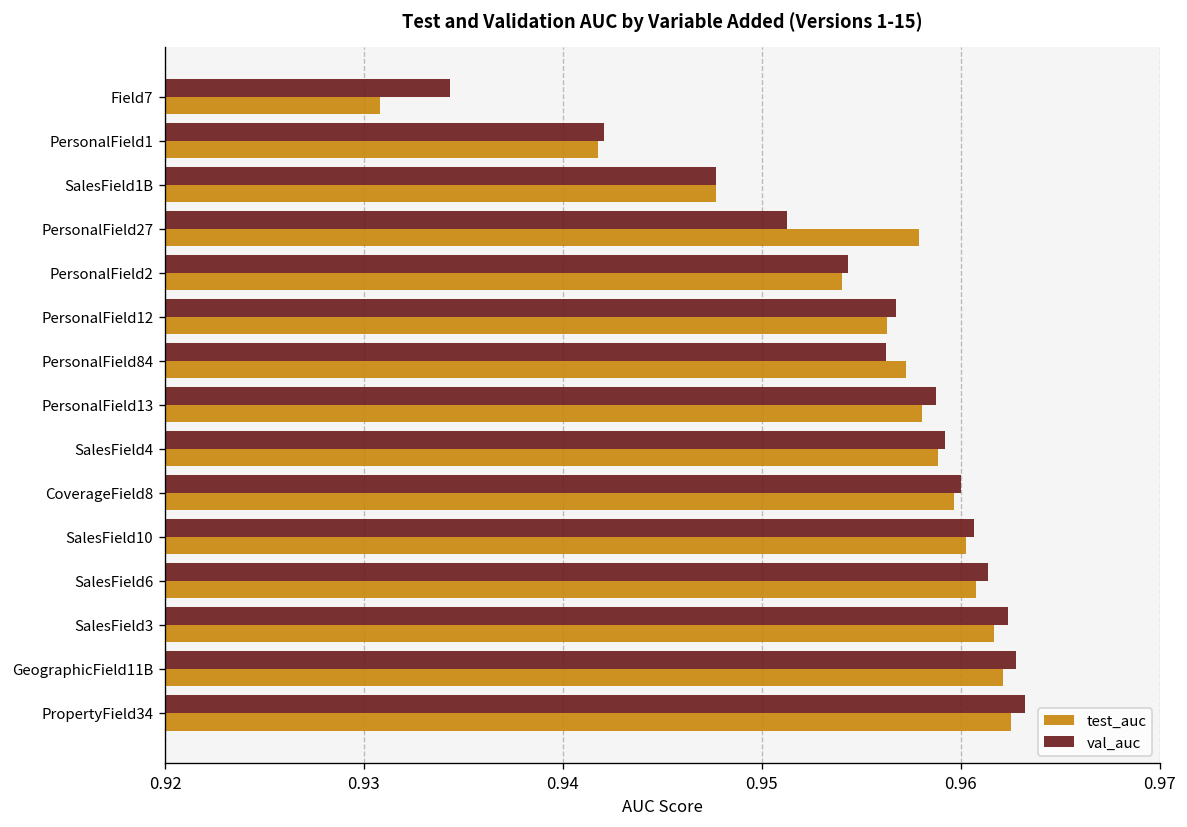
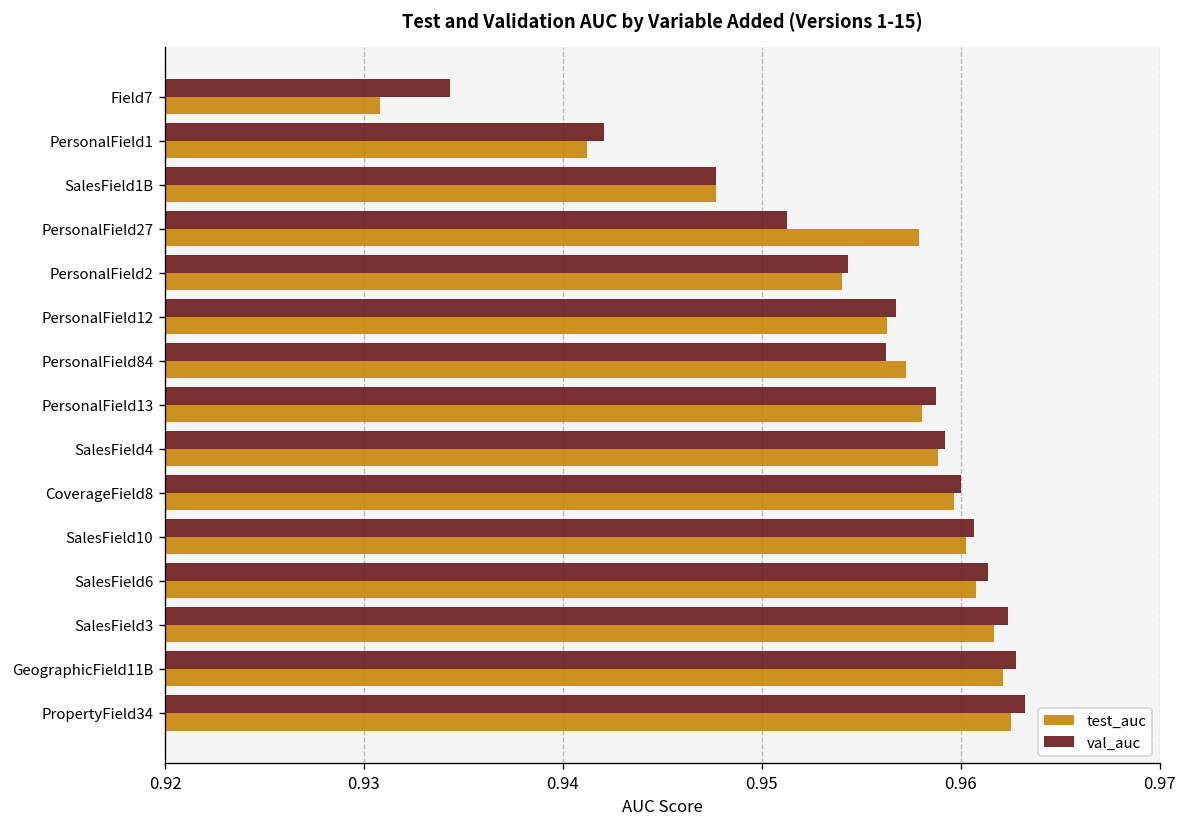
test_auc, PersonalField1: 0.9418 -> 0.9412
